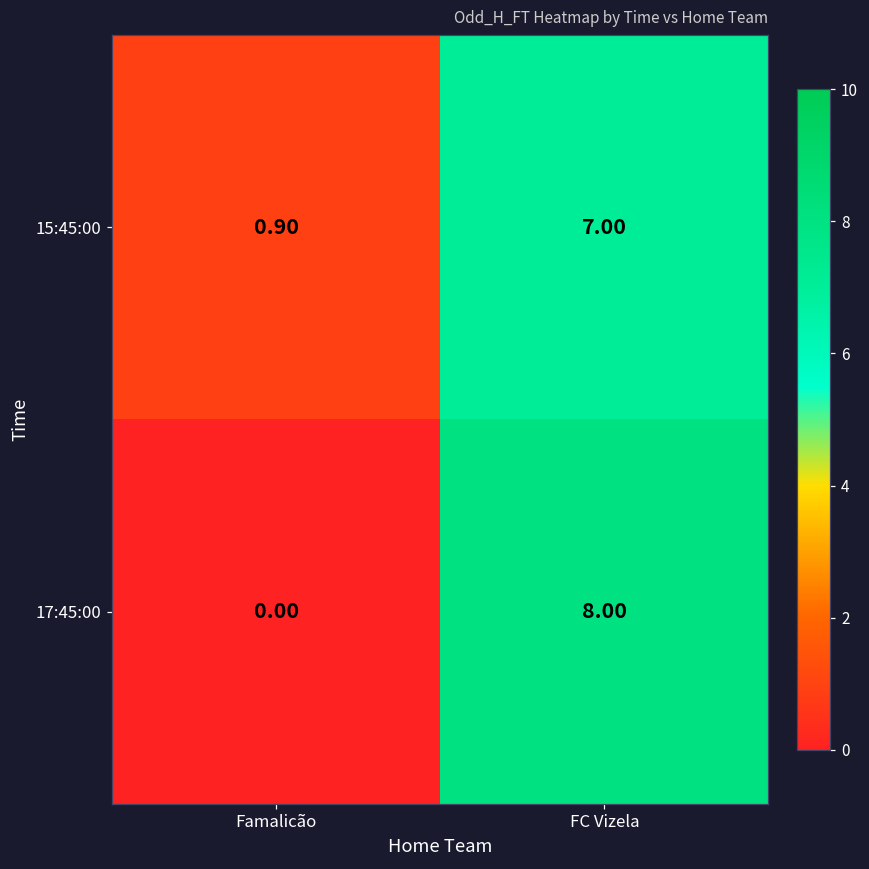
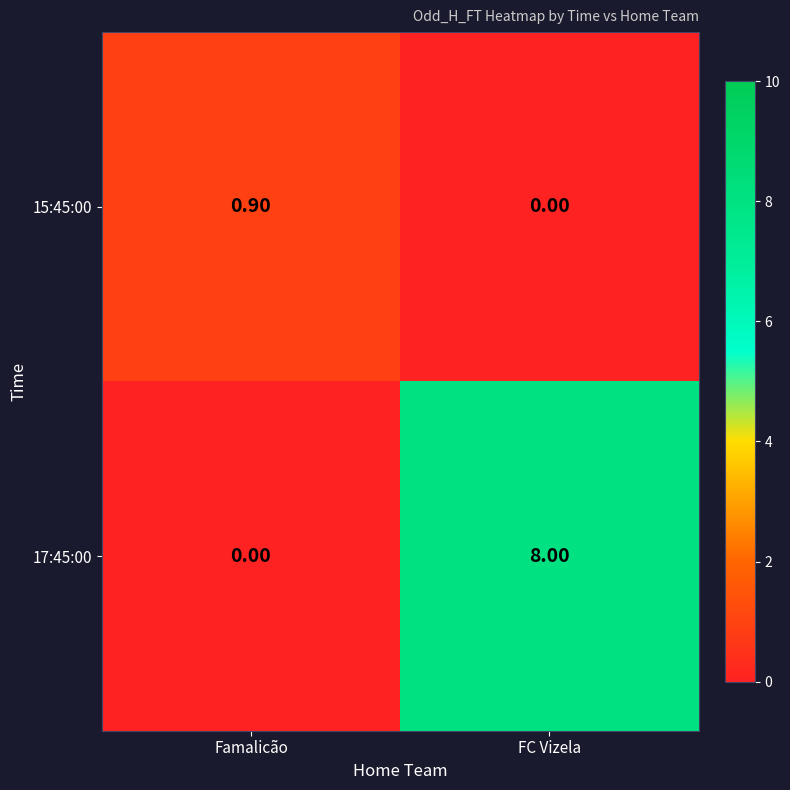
15:45:00, FC Vizela: 7.00 -> 0.00
